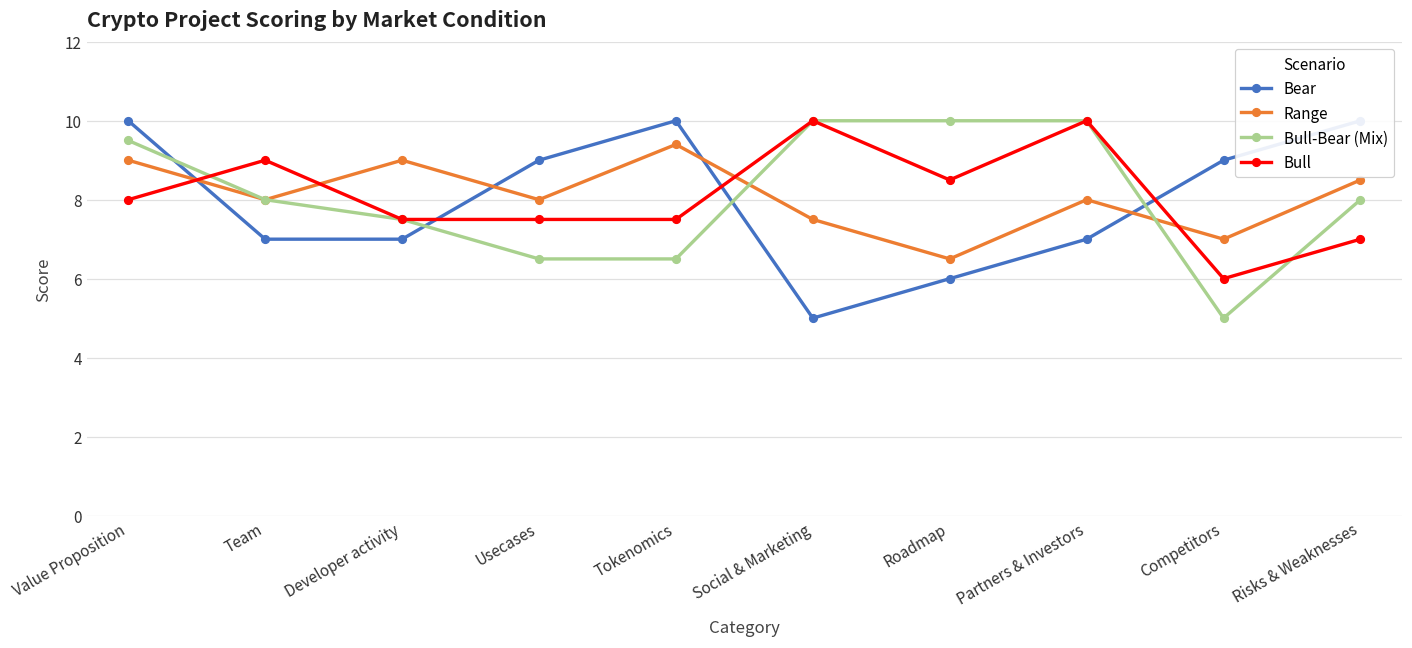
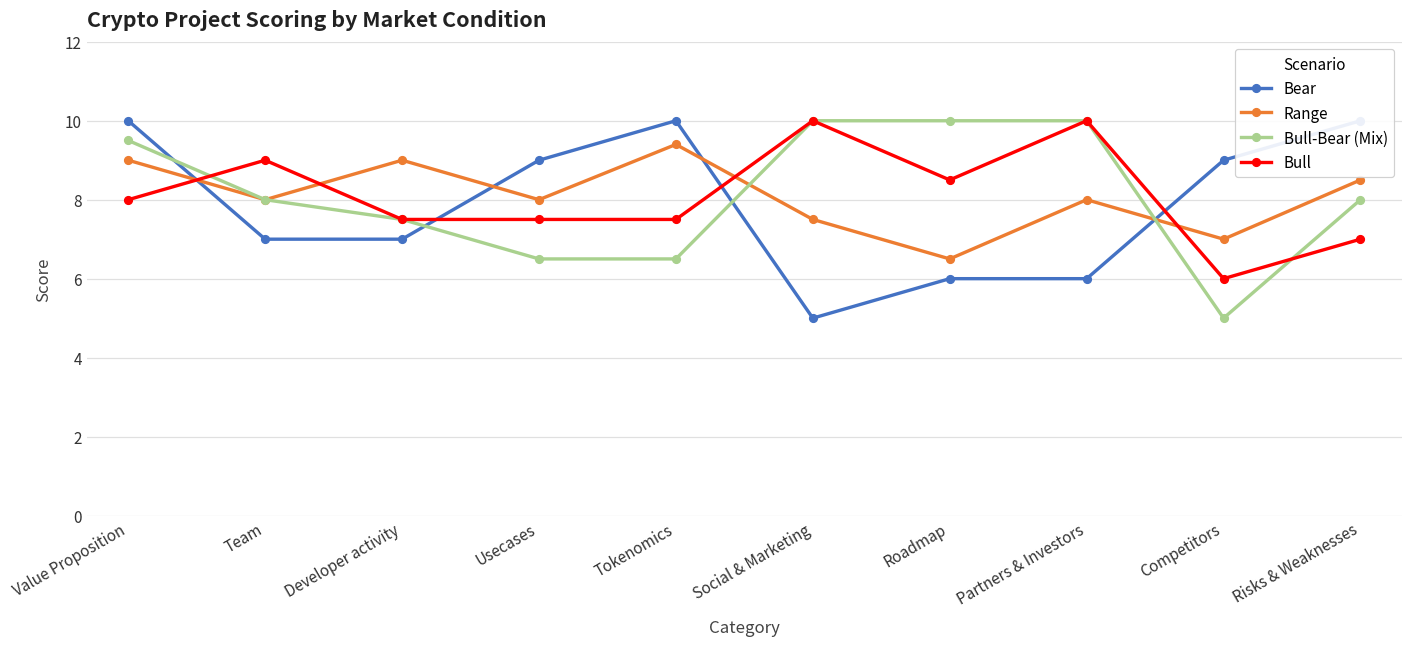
Bear, Partners & Investors: 7 -> 6
